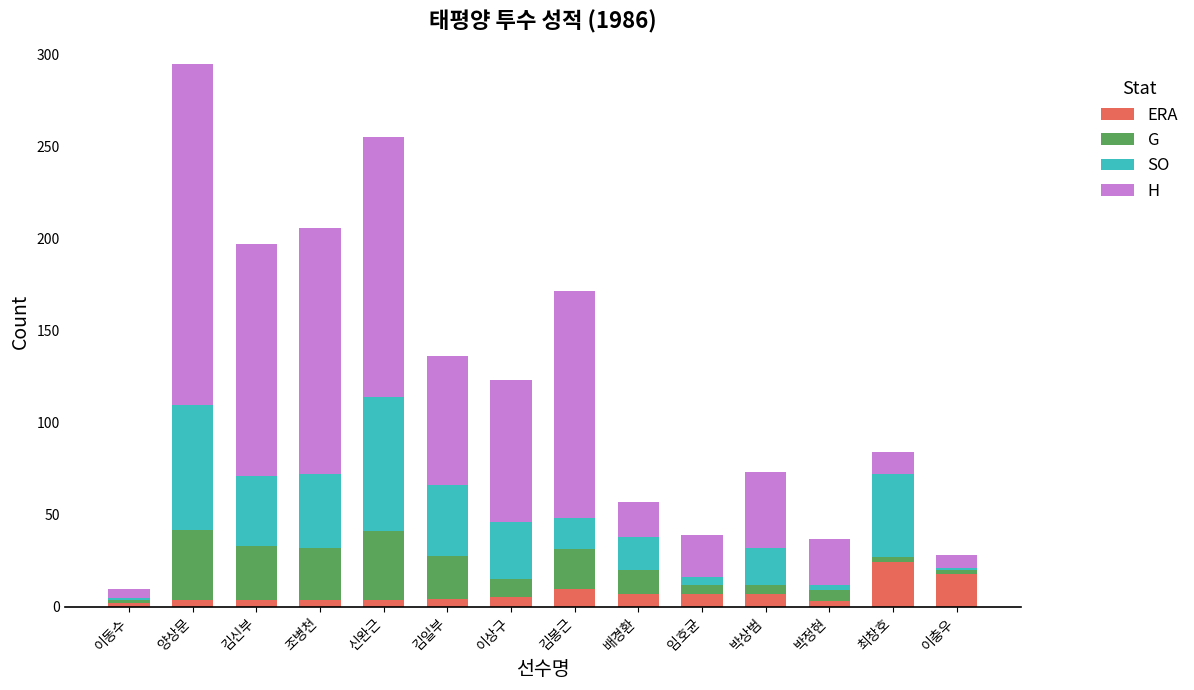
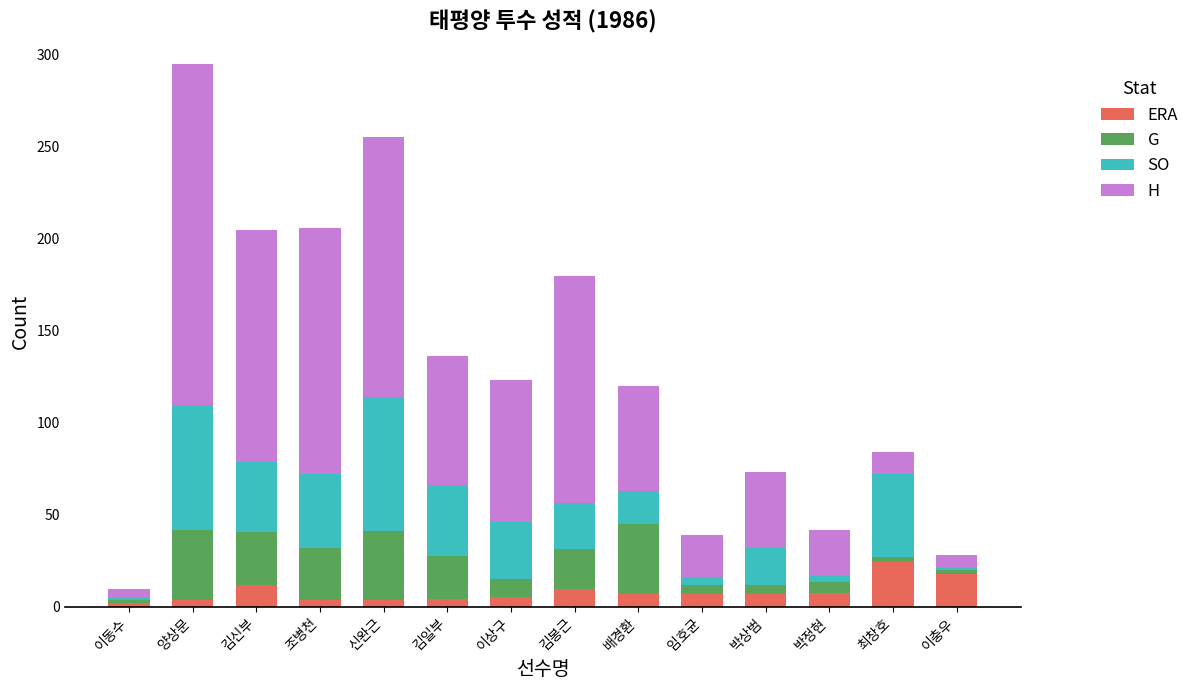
ERA, 김신부: 4 -> 12
SO, 김봉근: 17 -> 25
G, 배경환: 13 -> 38
H, 배경환: 19 -> 57
ERA, 박정현: 3 -> 8
